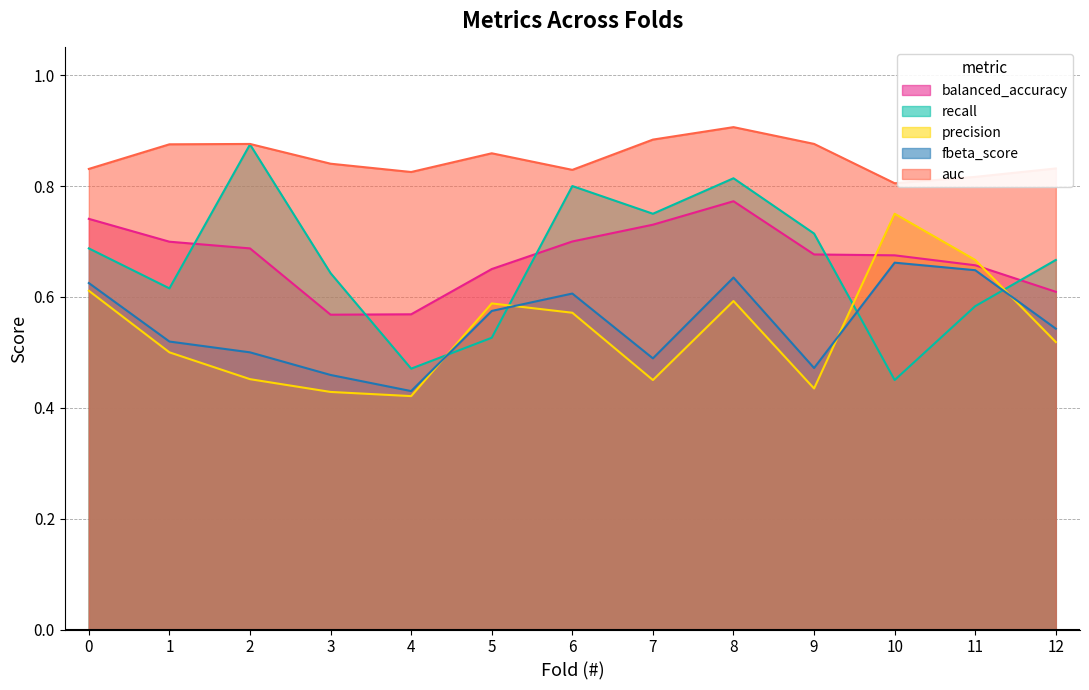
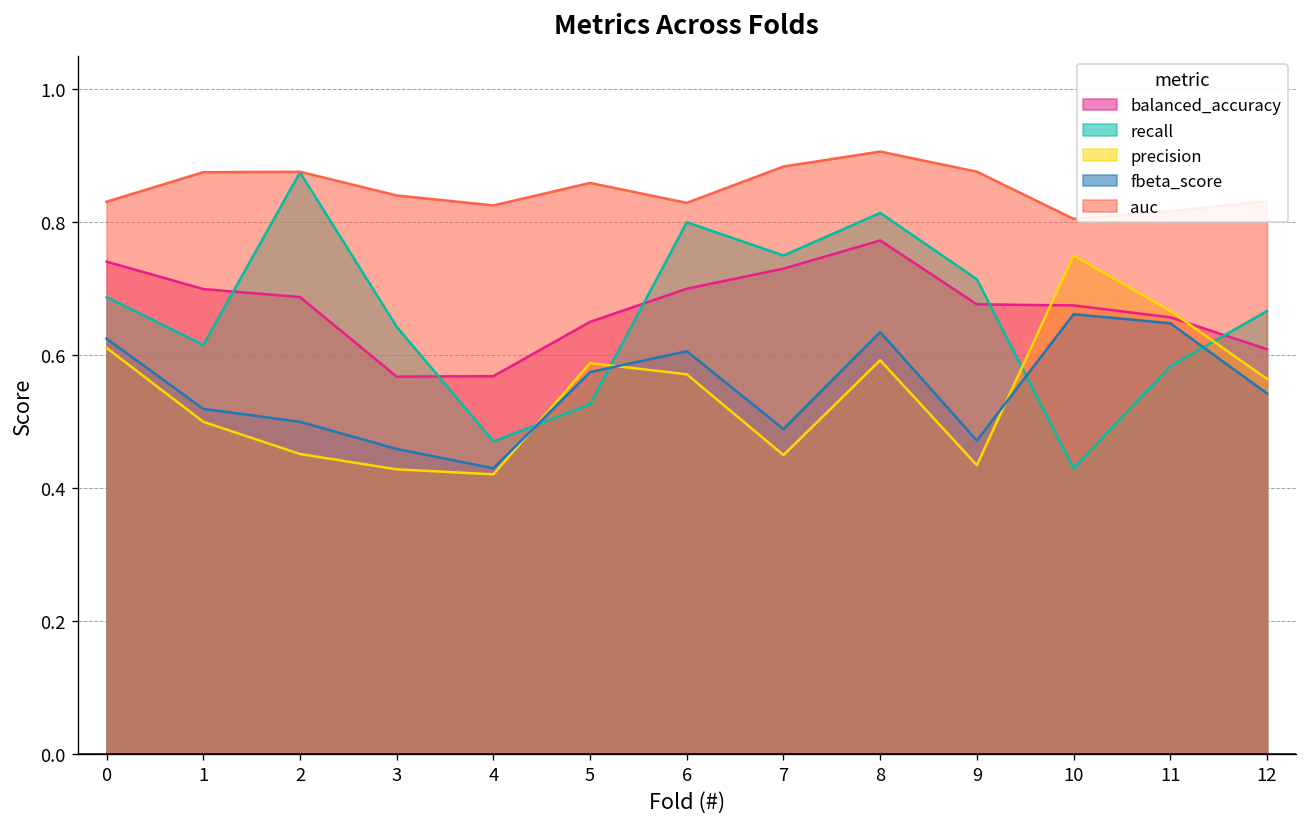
recall, 10: 0.45 -> 0.43
precision, 12: 0.52 -> 0.56
